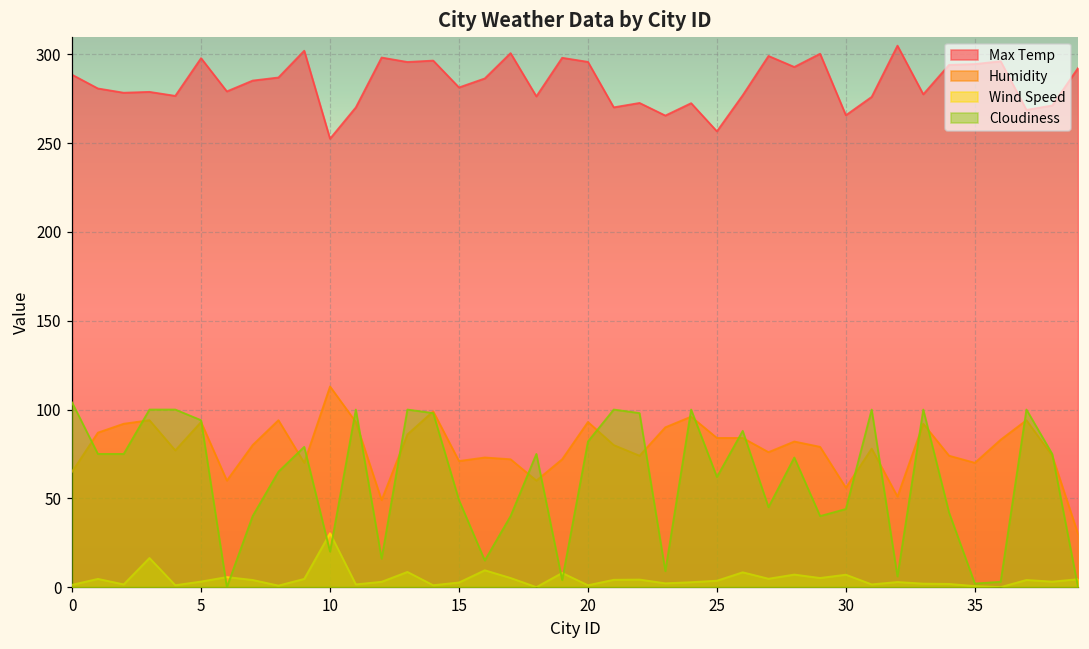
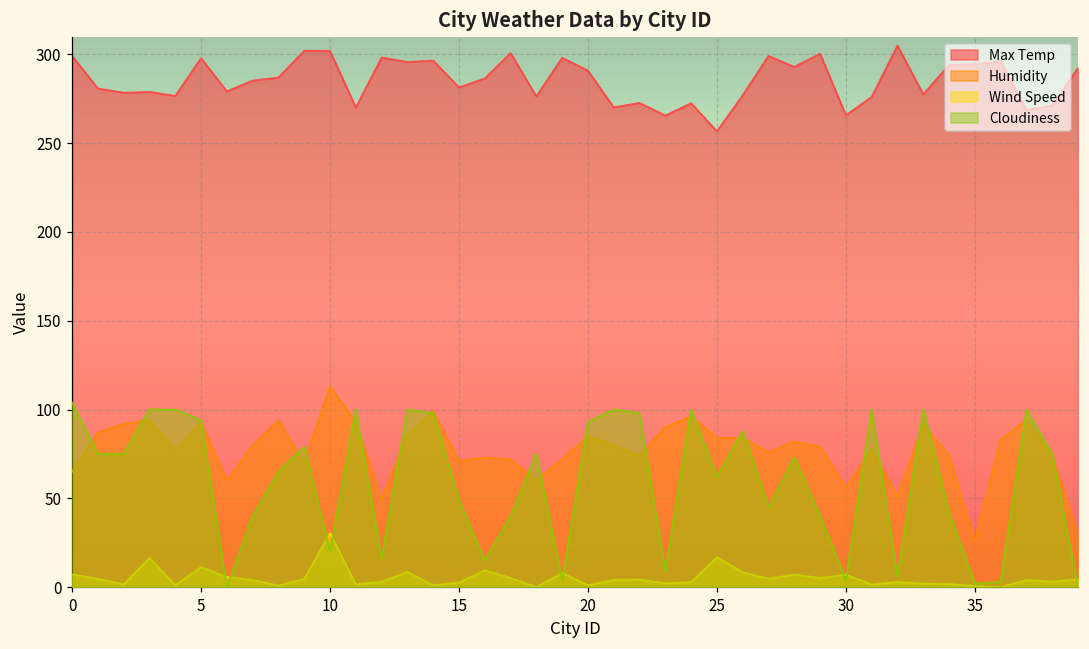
Max Temp, 0: 289 -> 299
Wind Speed, 0: 1 -> 7
Wind Speed, 5: 3 -> 11
Max Temp, 10: 253 -> 302
Max Temp, 20: 296 -> 291
Humidity, 20: 93 -> 85
Cloudiness, 20: 82 -> 93
Wind Speed, 25: 4 -> 17
Cloudiness, 30: 44 -> 4
Humidity, 35: 70 -> 26
